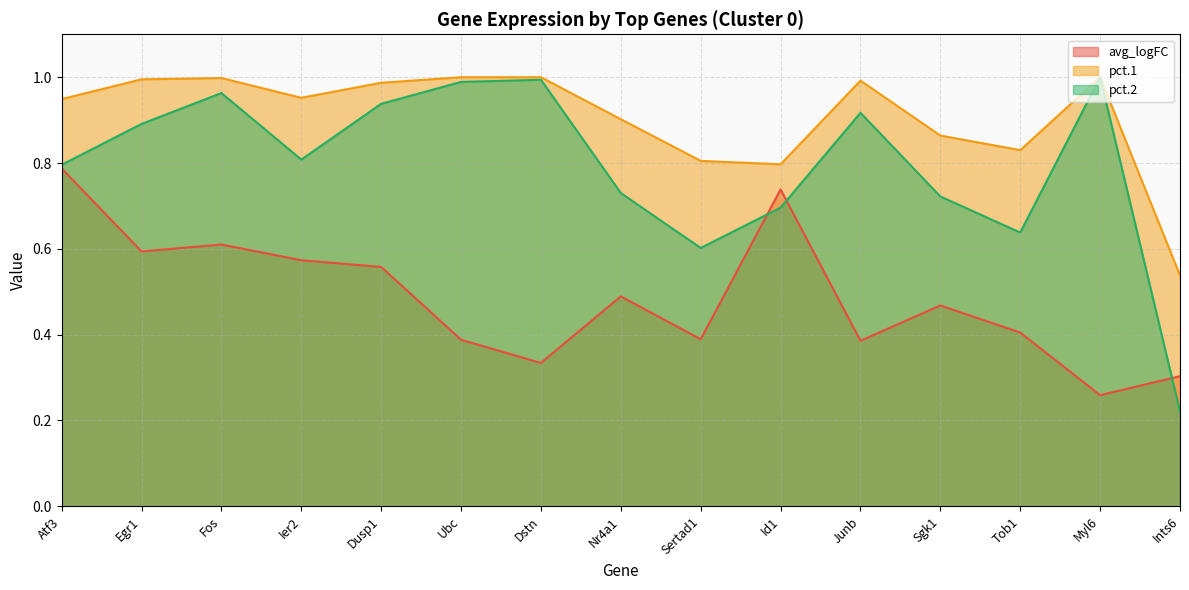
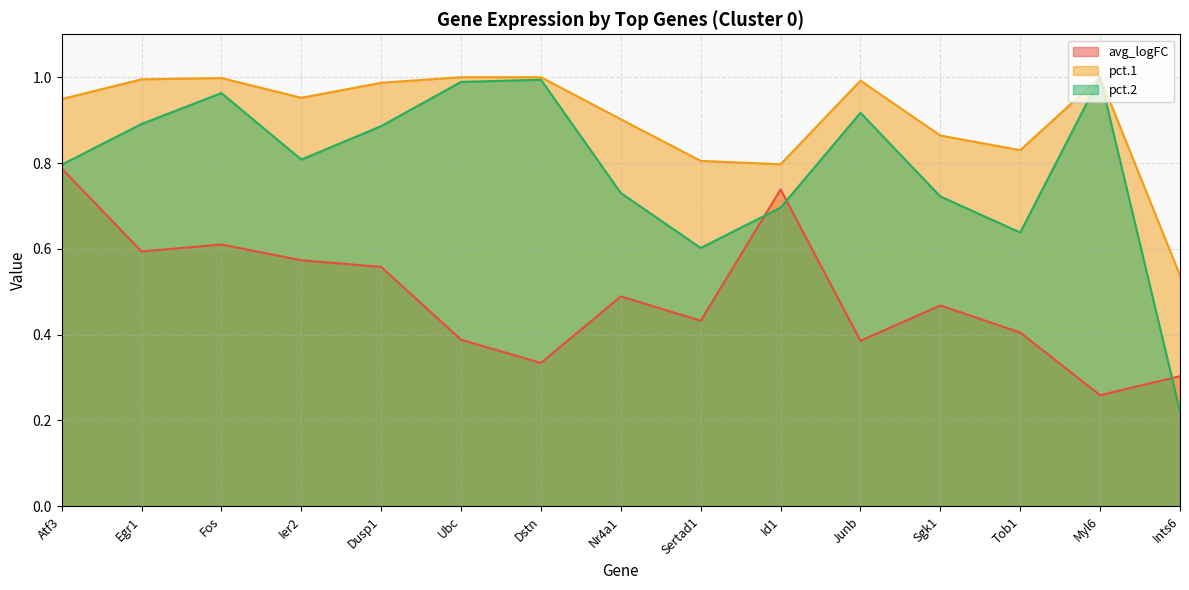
pct.2, Dusp1: 0.94 -> 0.89
avg_logFC, Sertad1: 0.39 -> 0.43
